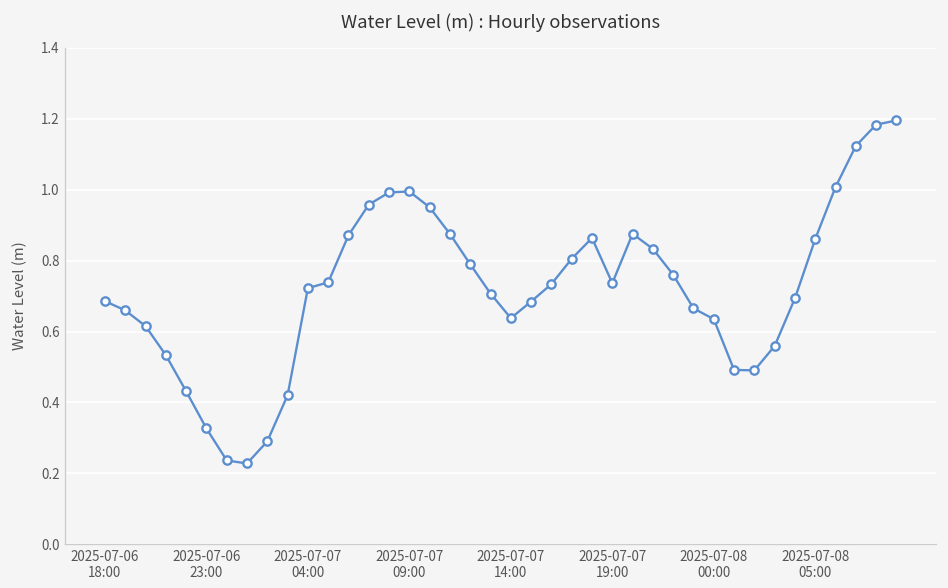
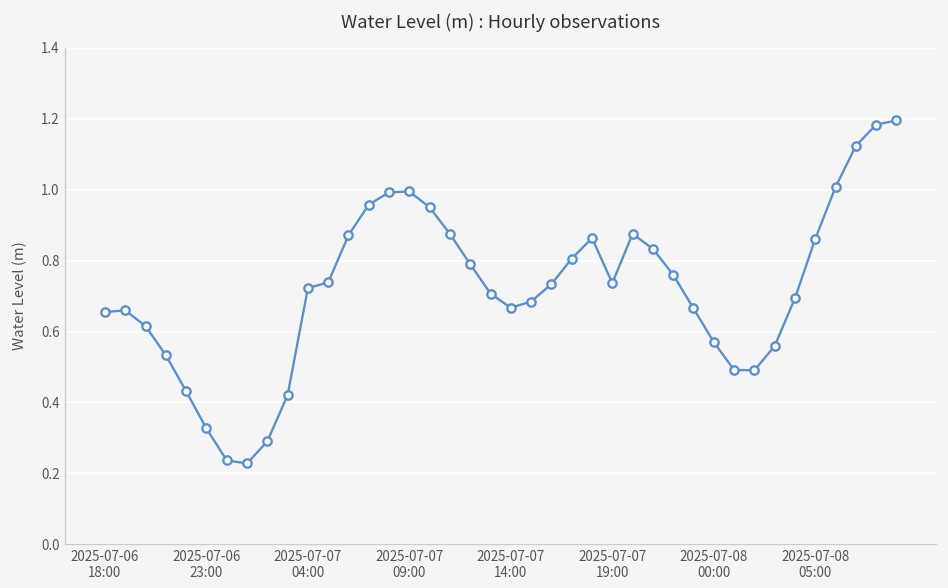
2025-07-06 18:00: 0.69 -> 0.66
2025-07-07 14:00: 0.64 -> 0.67
2025-07-08 00:00: 0.63 -> 0.57
